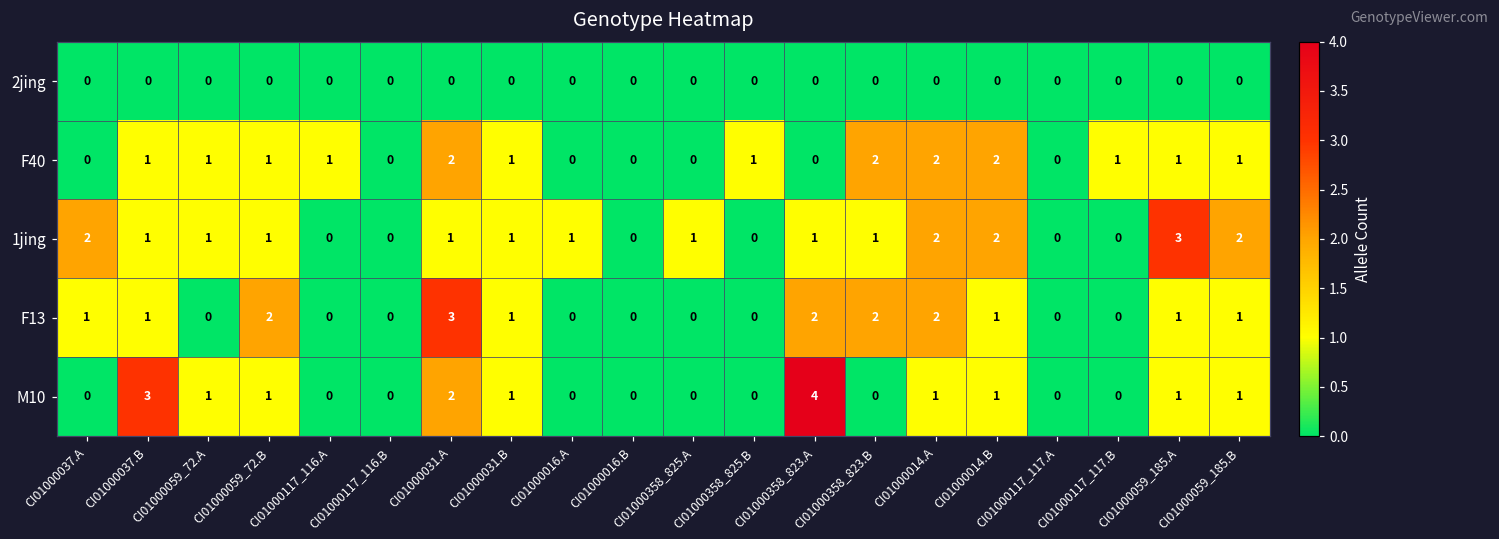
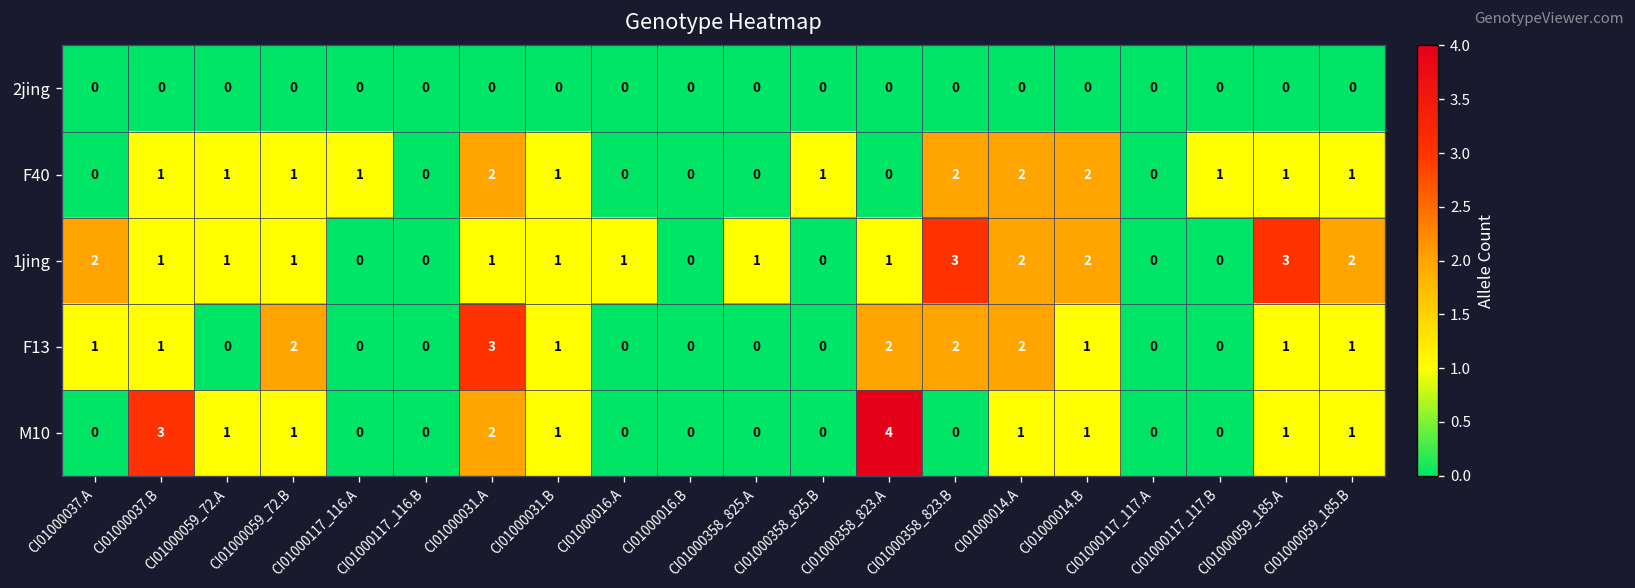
1jing, CI01000358_823.B: 1 -> 3
